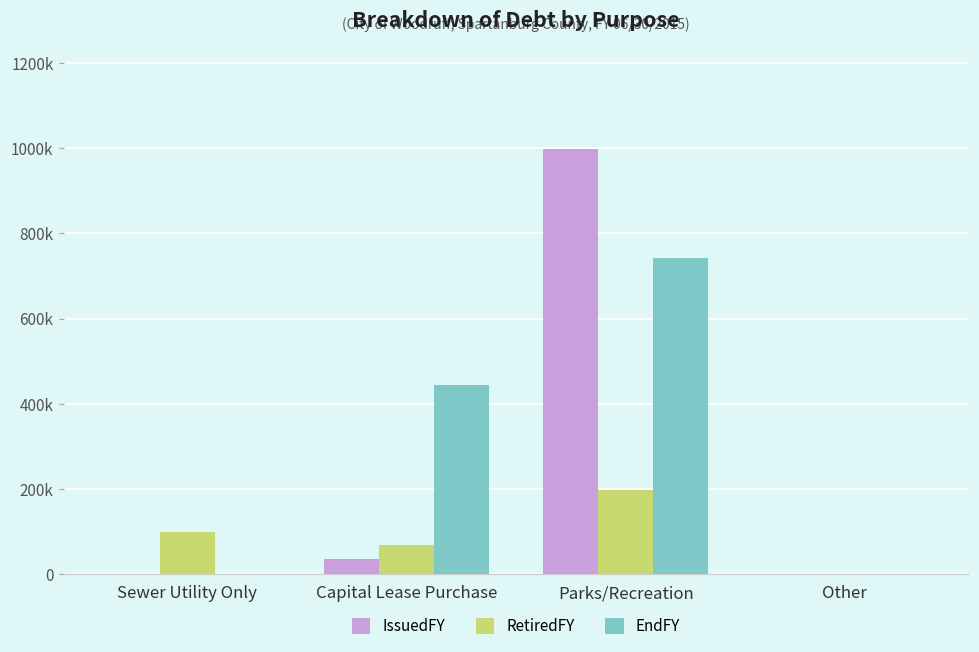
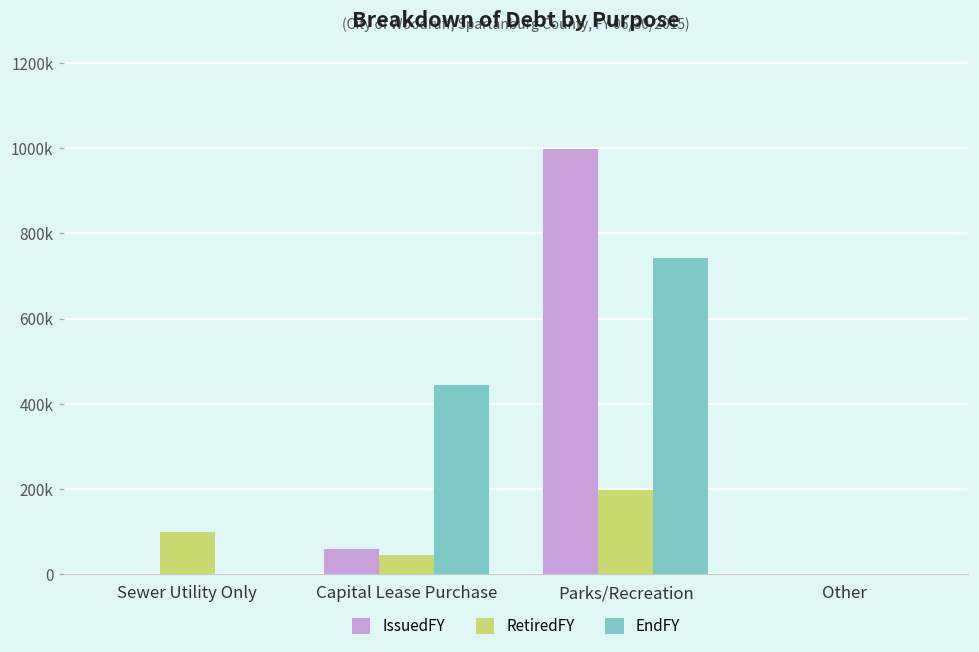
IssuedFY, Capital Lease Purchase: 40000 -> 60000
RetiredFY, Capital Lease Purchase: 70000 -> 50000
